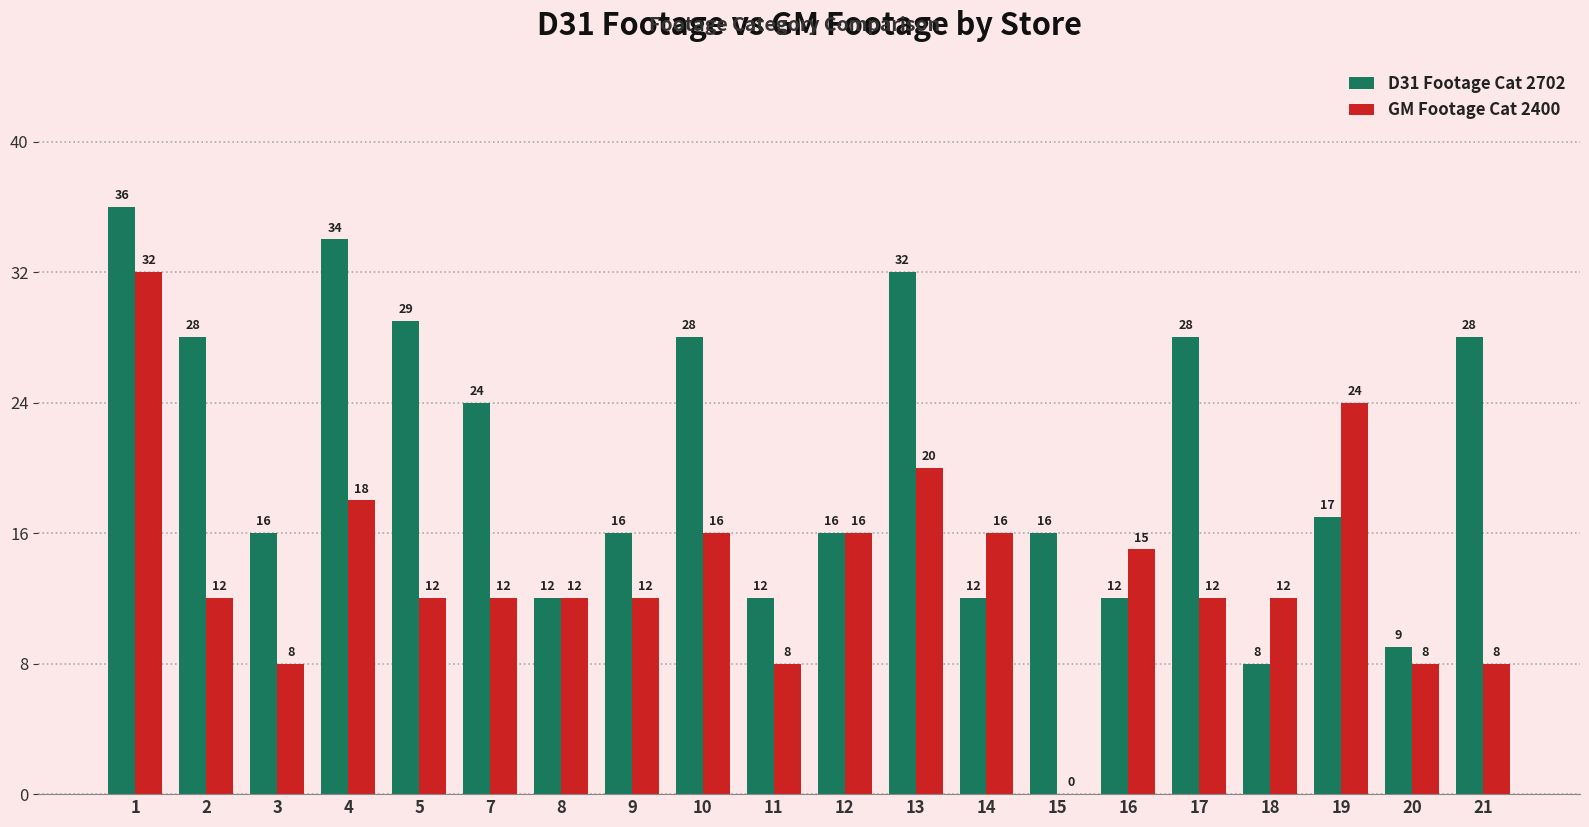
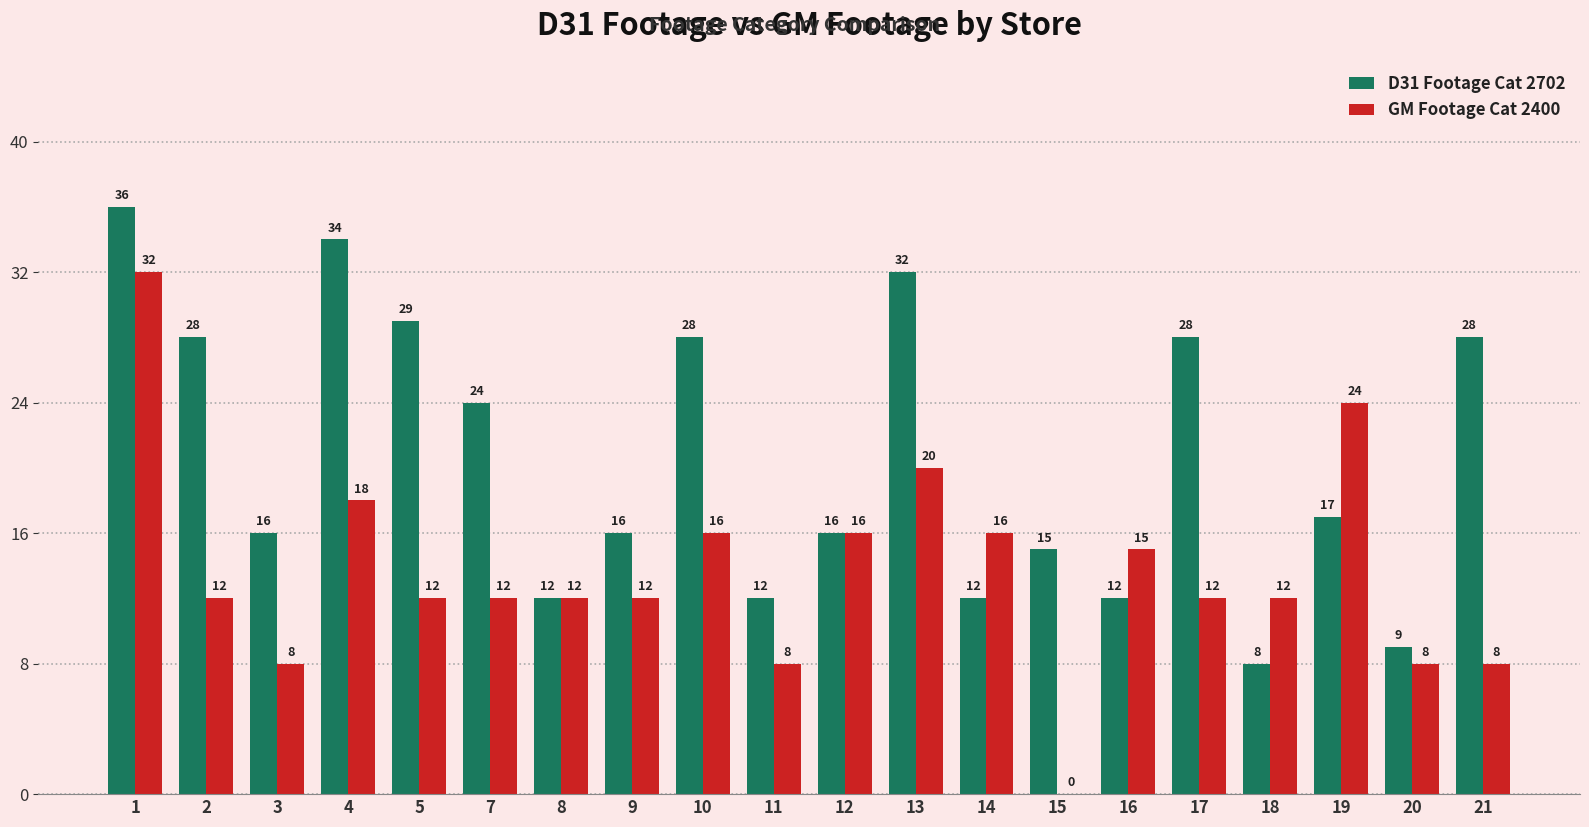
D31 Footage Cat 2702, 15: 16 -> 15
